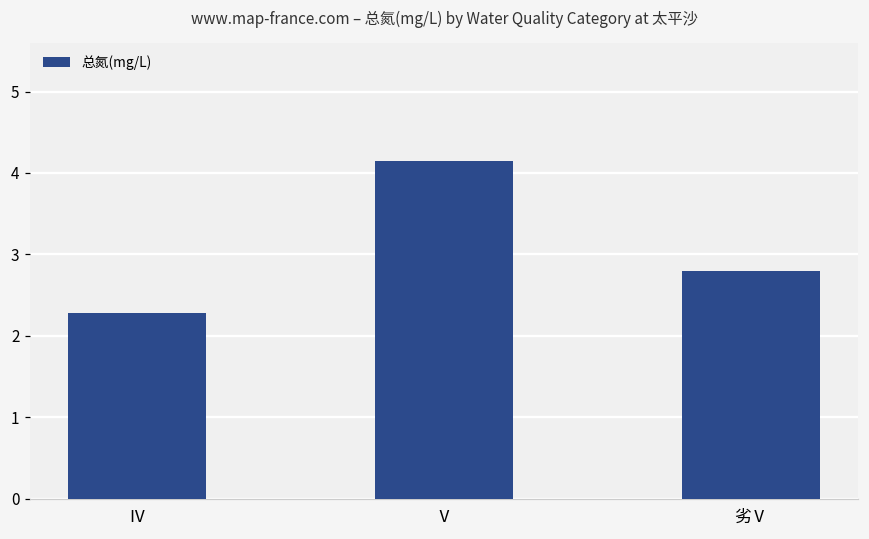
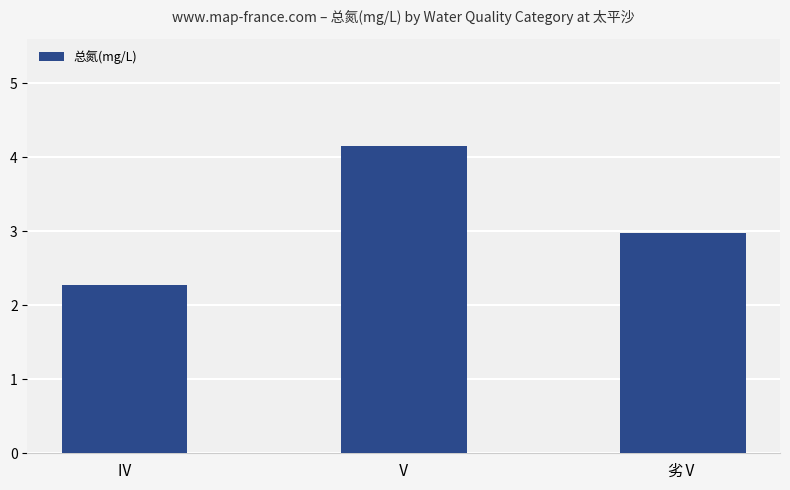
劣Ⅴ: 2.8 -> 3.0
